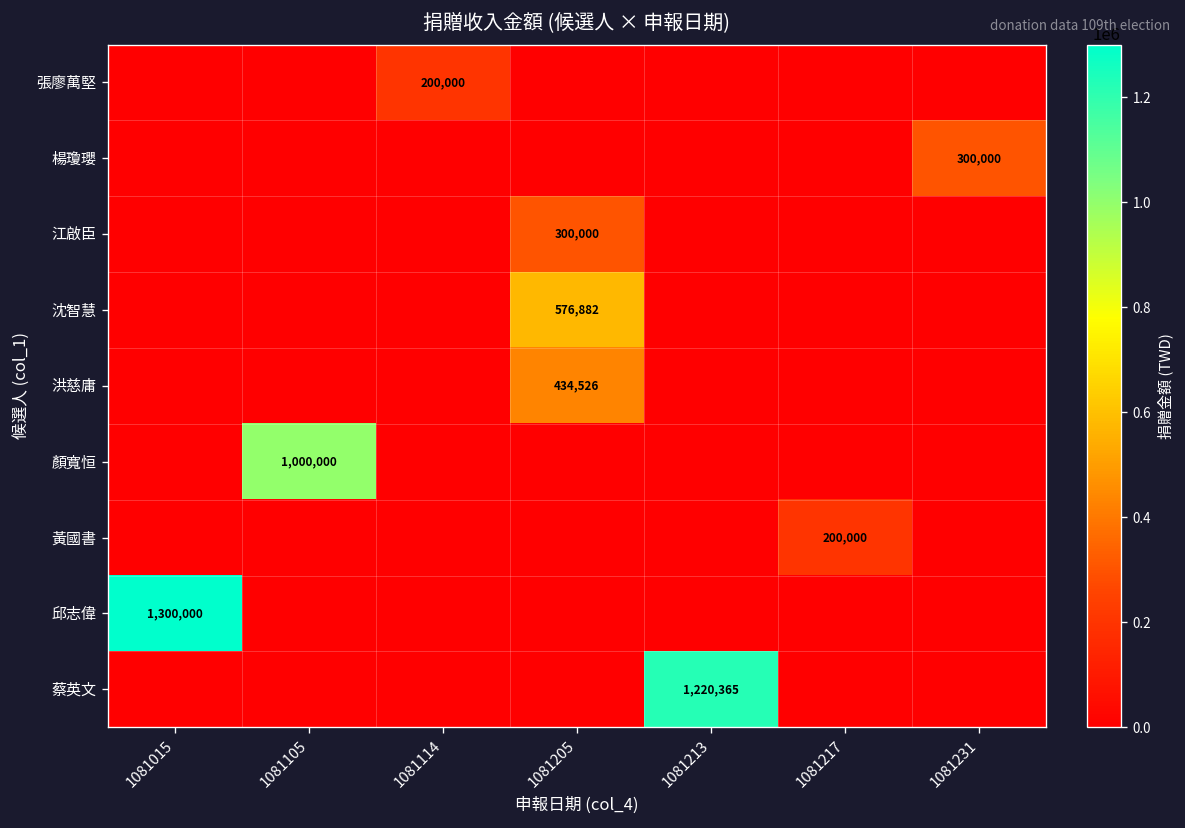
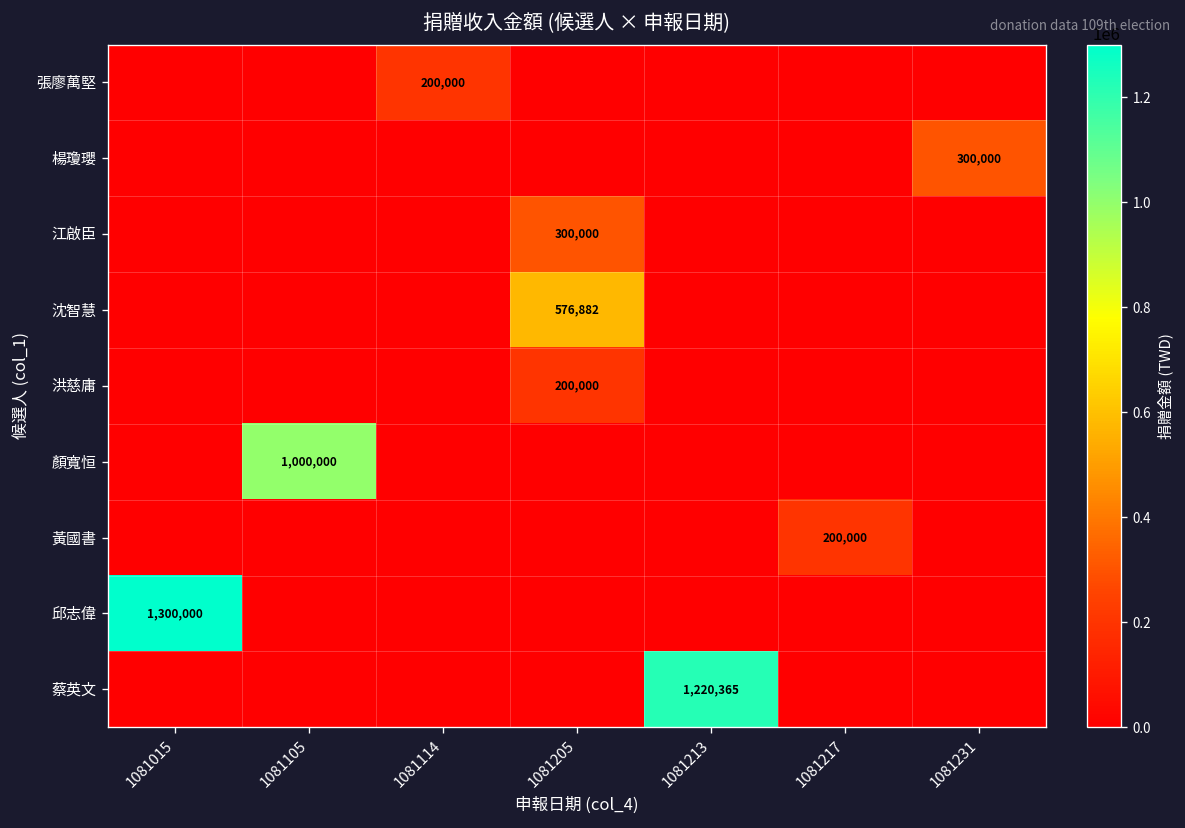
洪慈庸, 1081205: 434,526 -> 200,000
